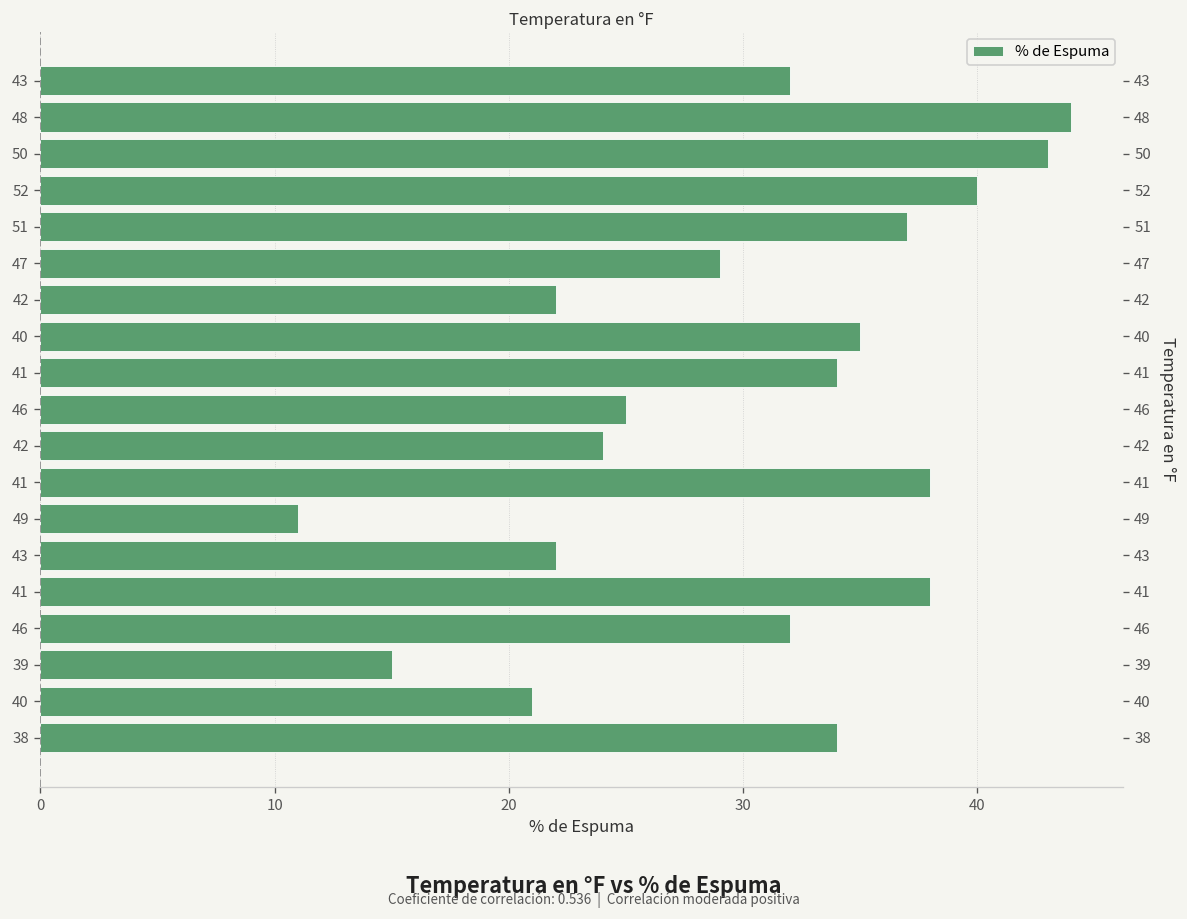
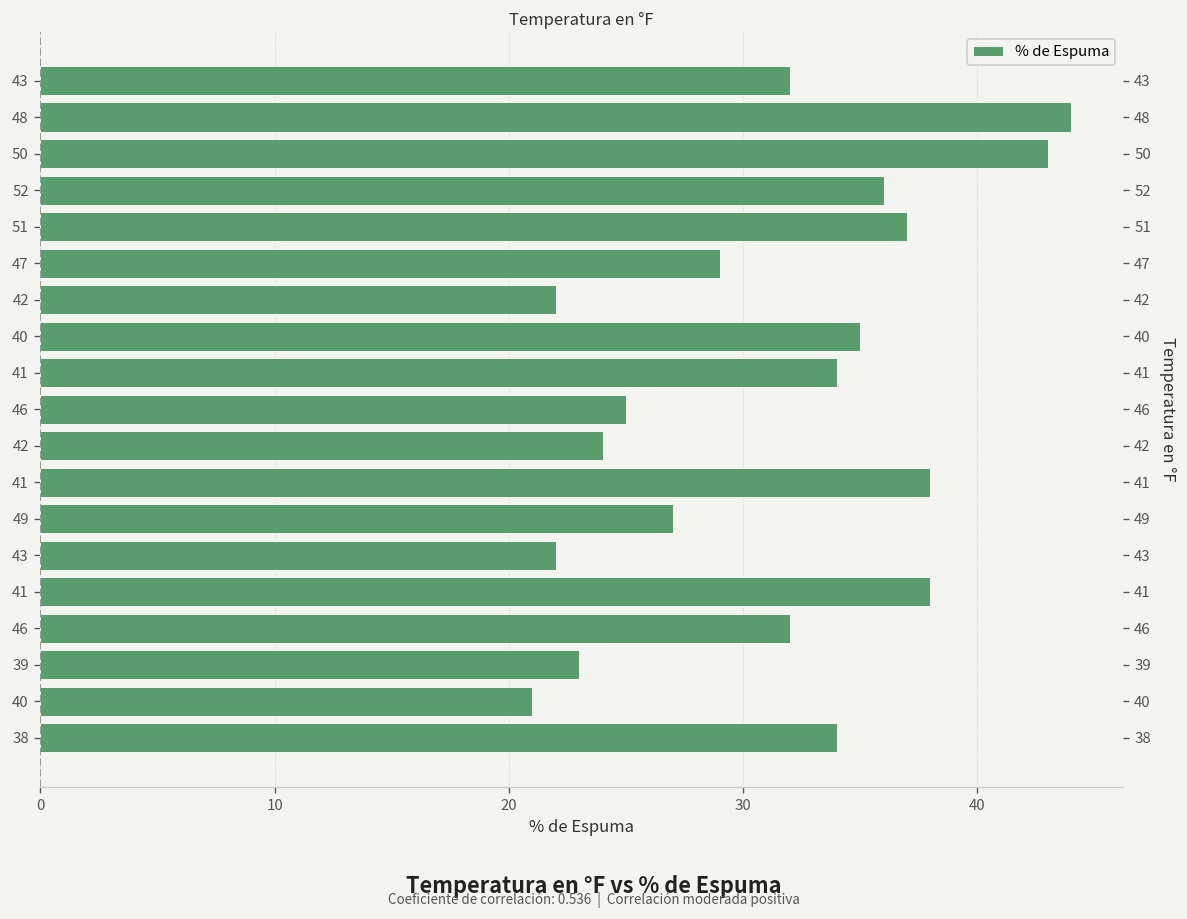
52: 40 -> 36
49: 11 -> 27
39: 15 -> 23
